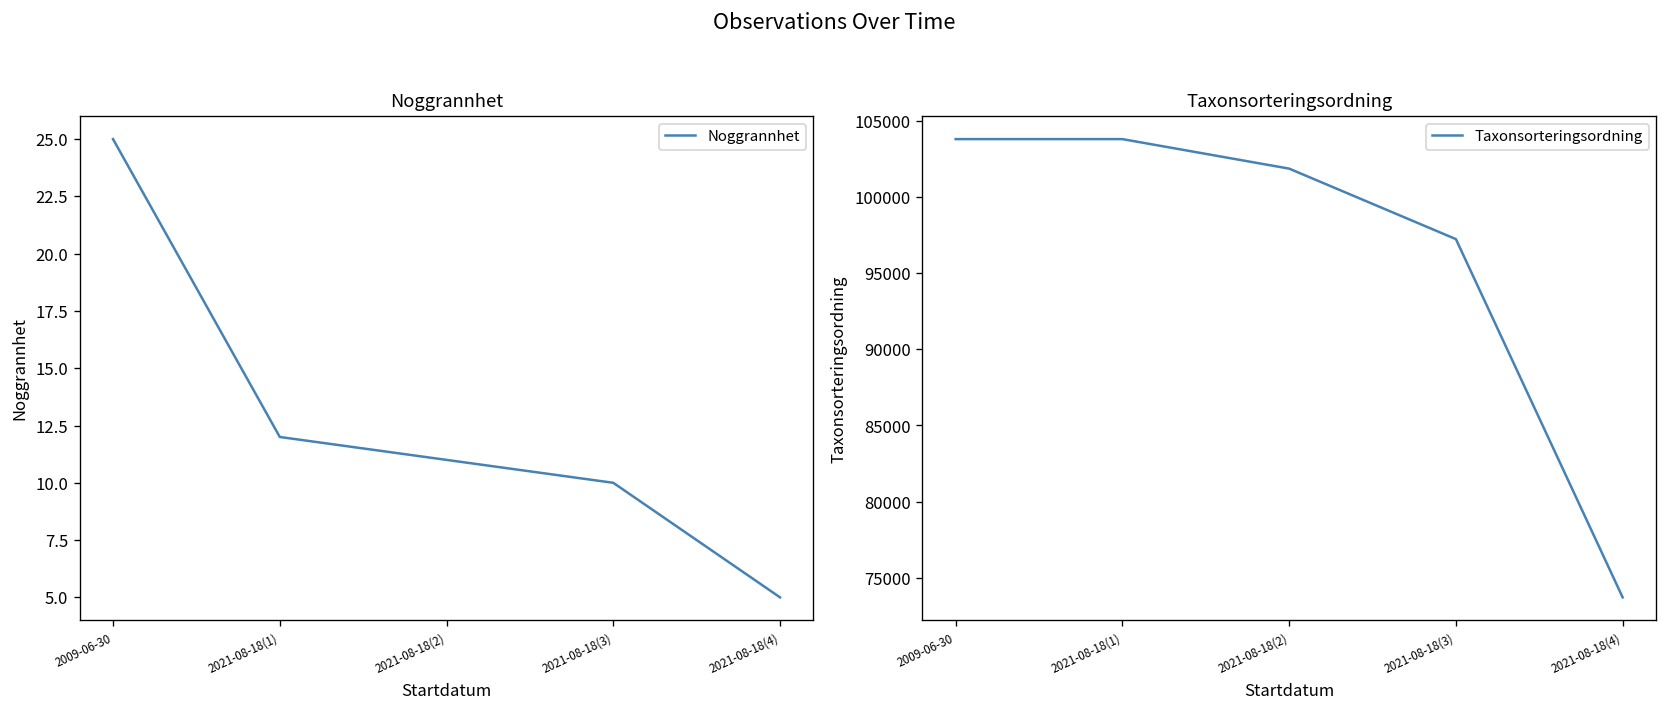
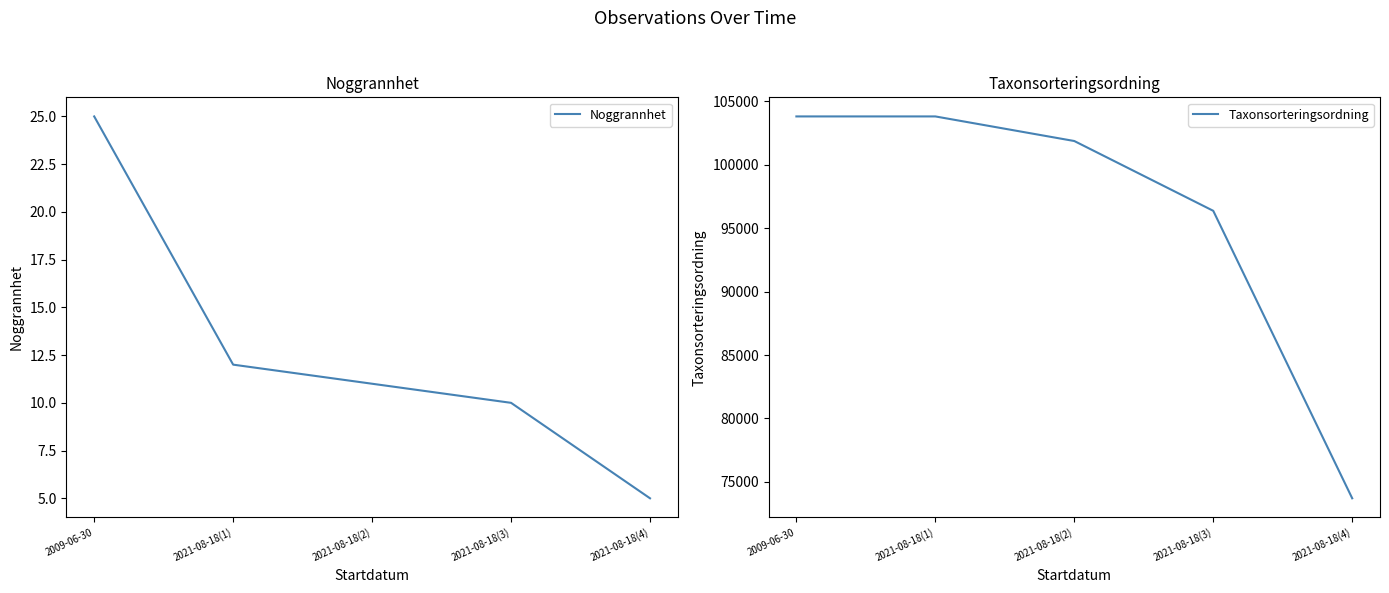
Taxonsorteringsordning, 2021-08-18(3): 97200 -> 96400
